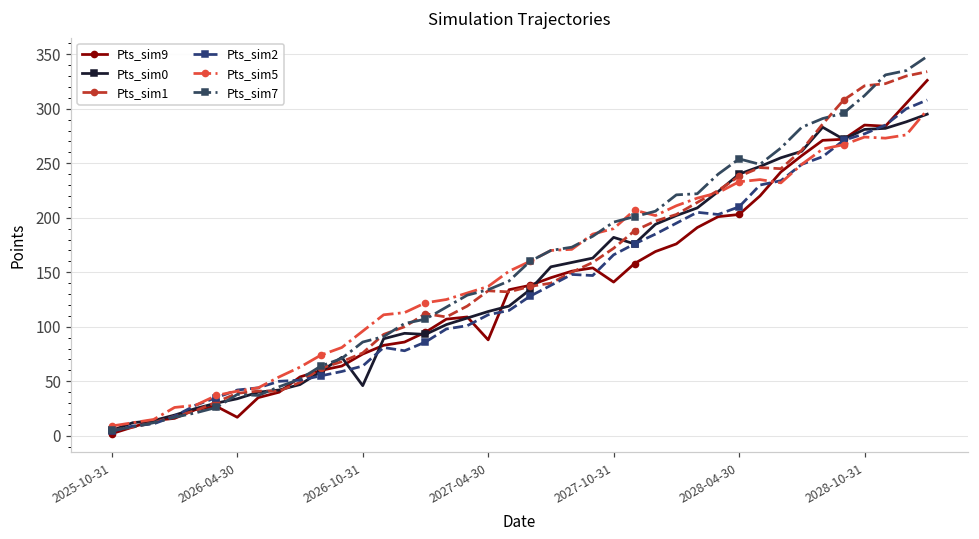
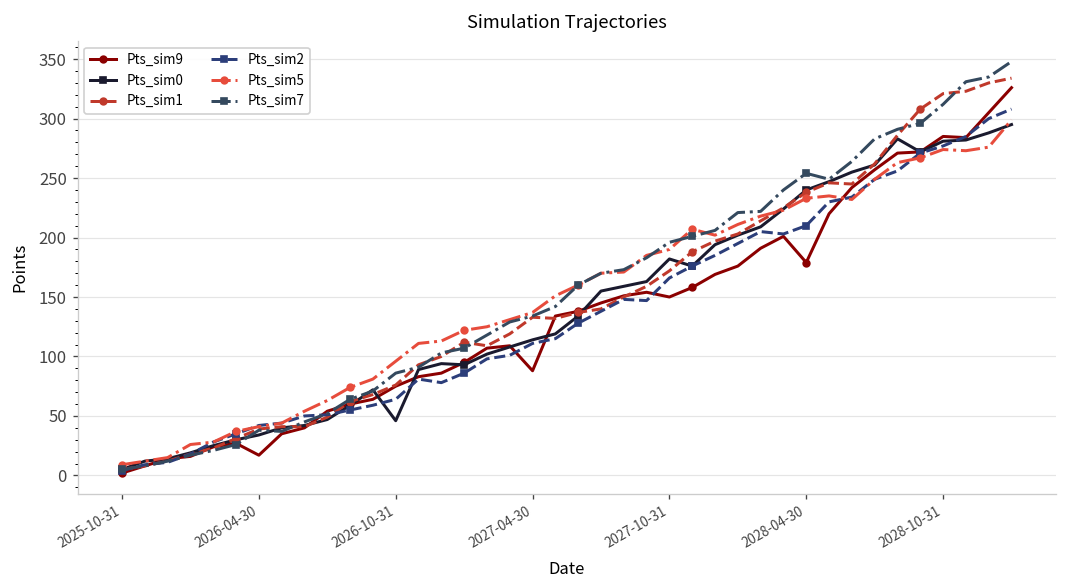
Pts_sim9, 2027-10-31: 140 -> 150
Pts_sim9, 2028-04-30: 200 -> 180
